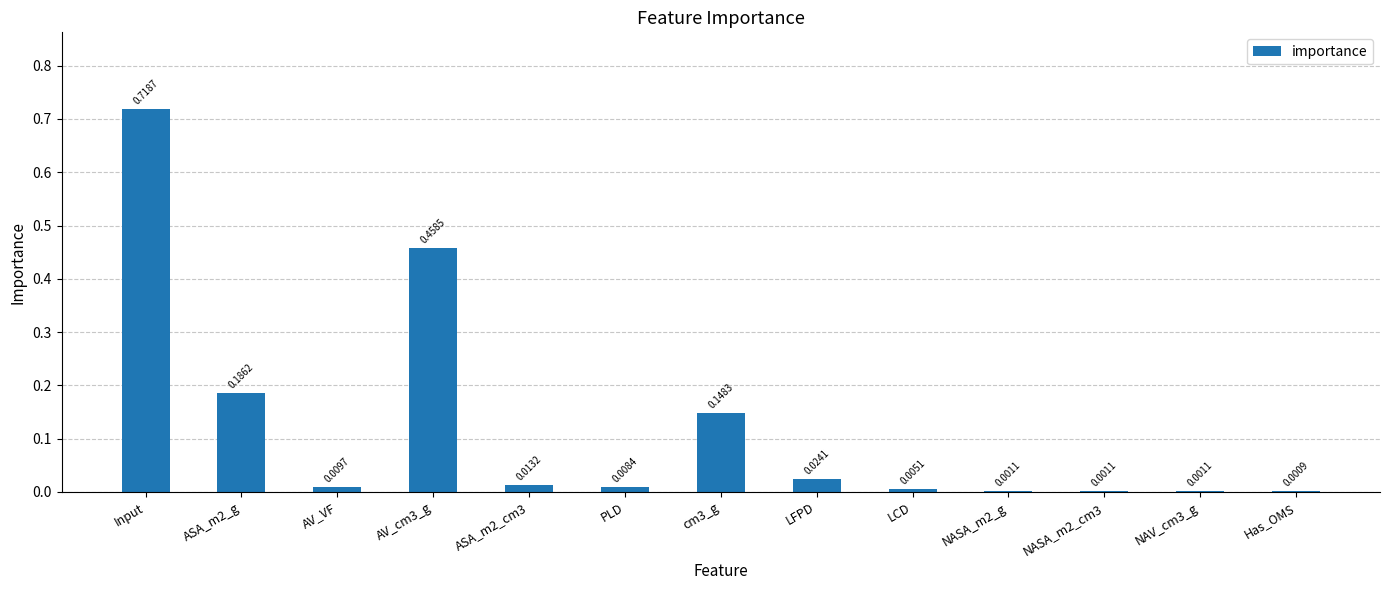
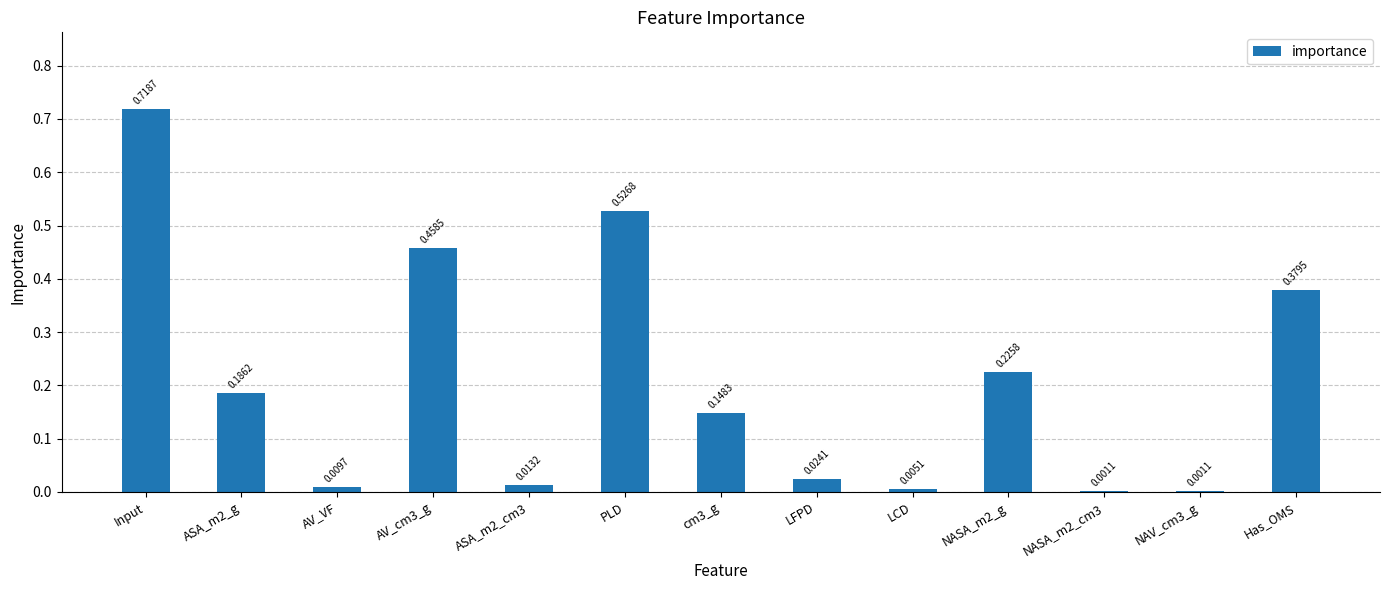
PLD: 0.0084 -> 0.5268
NASA_m2_g: 0.0011 -> 0.2258
Has_OMS: 0.0009 -> 0.3795
